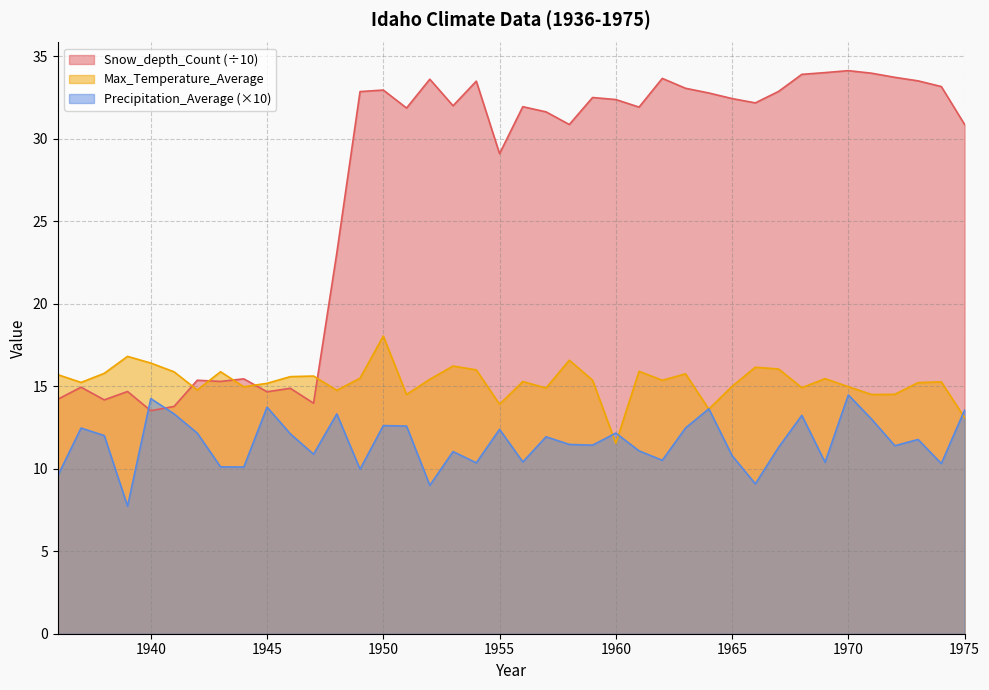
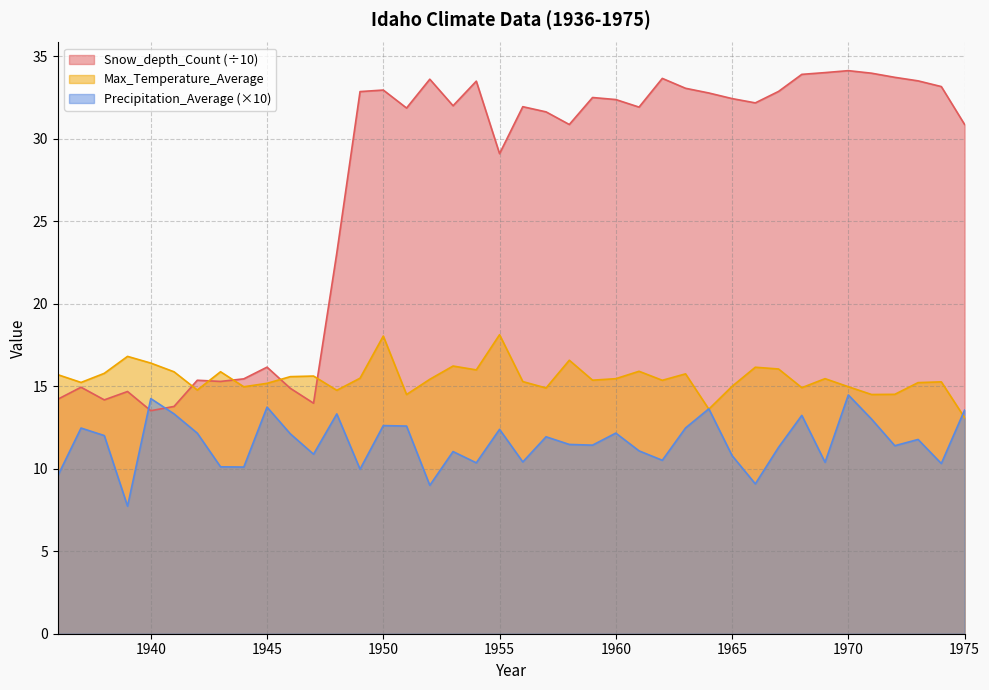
Snow_depth_Count (÷10), 1945: 14.7 -> 16.2
Max_Temperature_Average, 1955: 13.9 -> 18.1
Max_Temperature_Average, 1960: 11.5 -> 15.5
